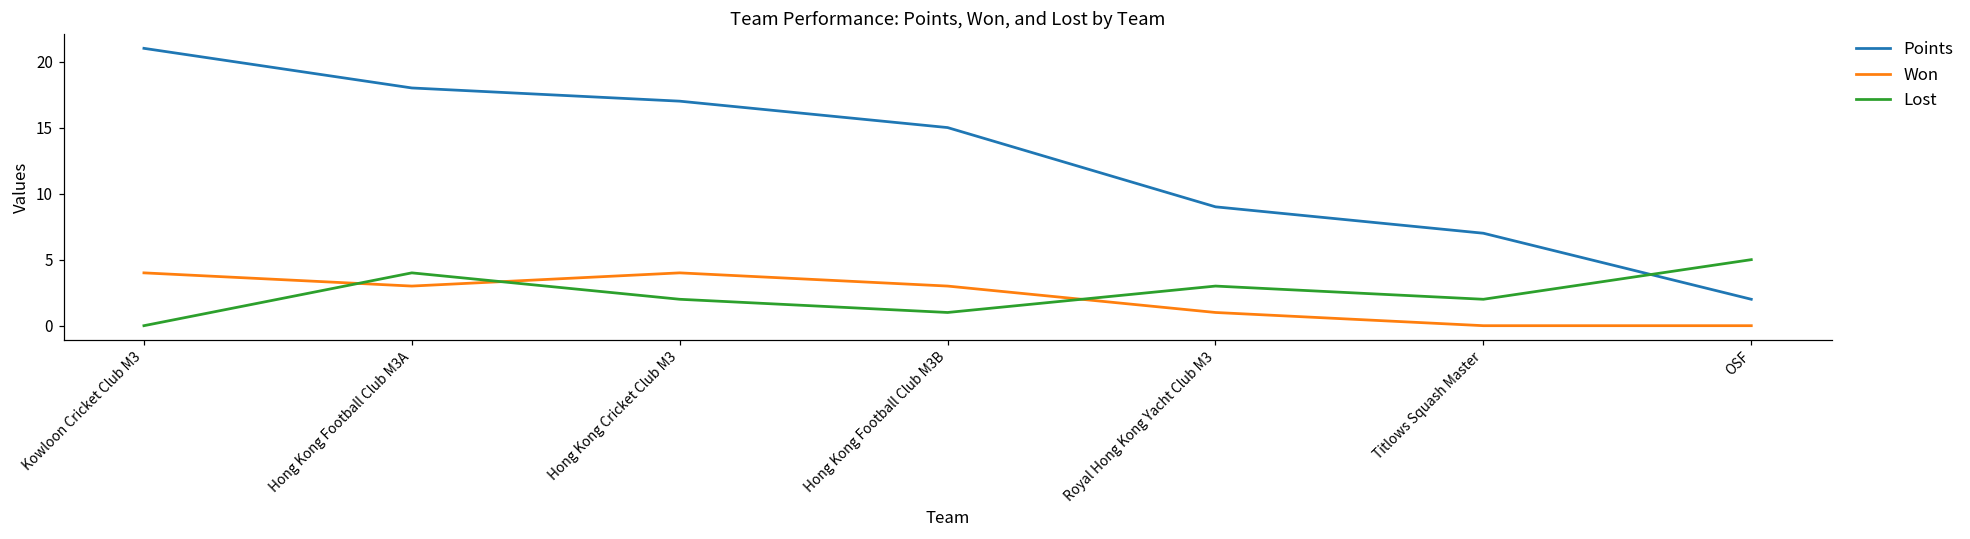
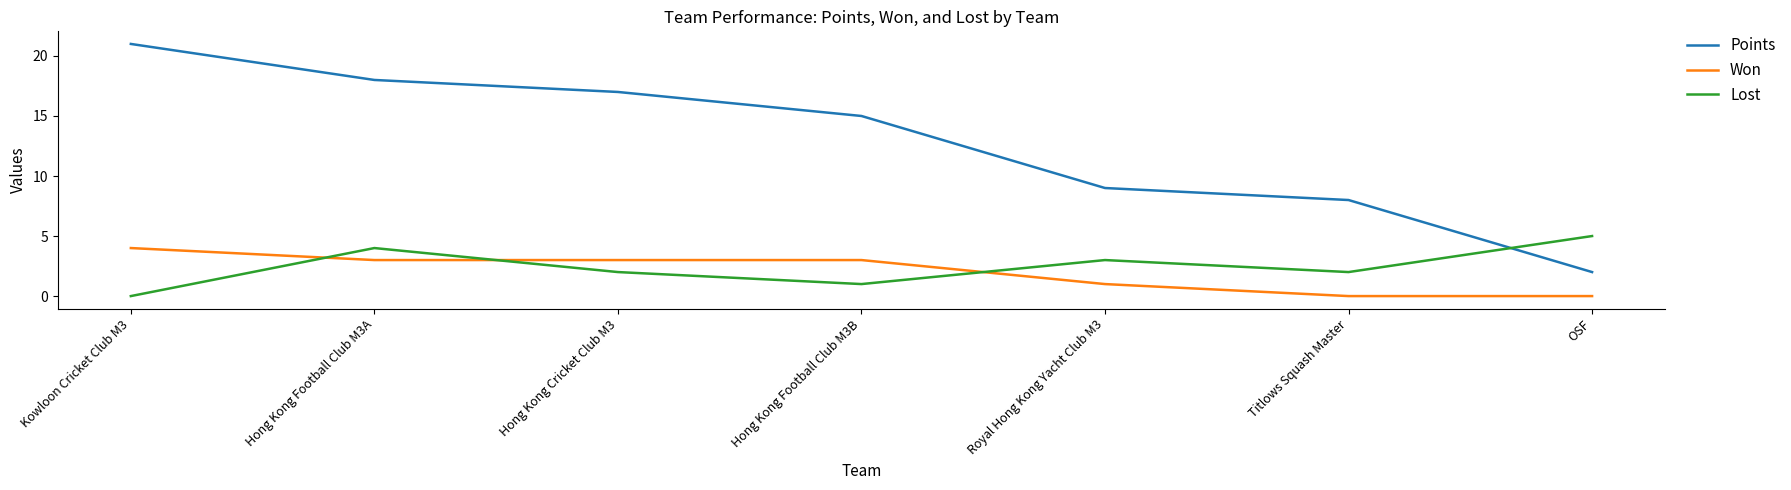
Won, Hong Kong Cricket Club M3: 4 -> 3
Points, Titlows Squash Master: 7 -> 8
